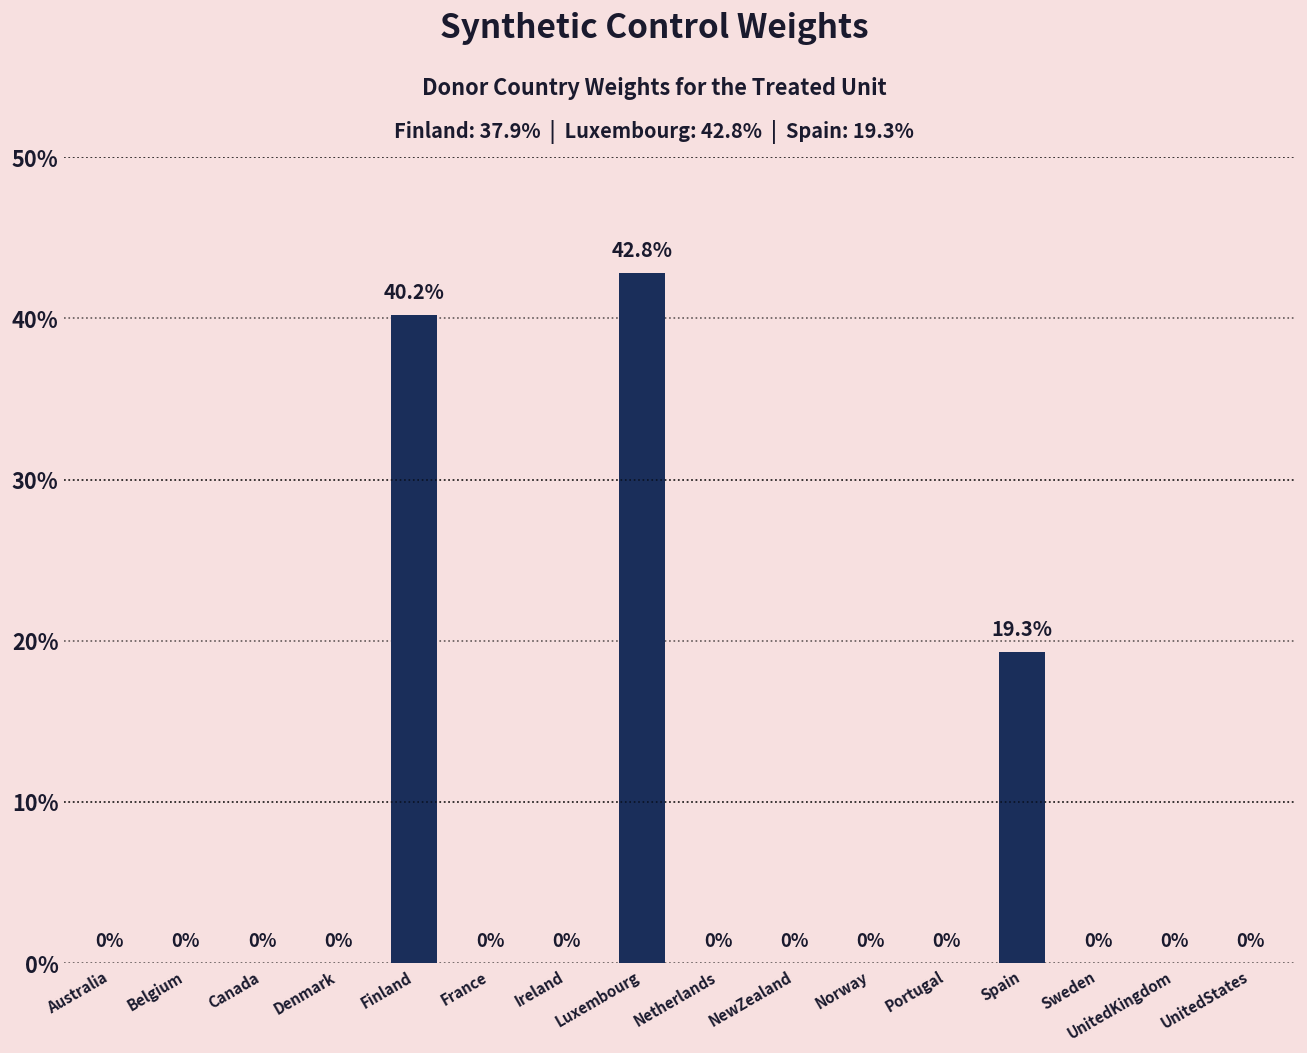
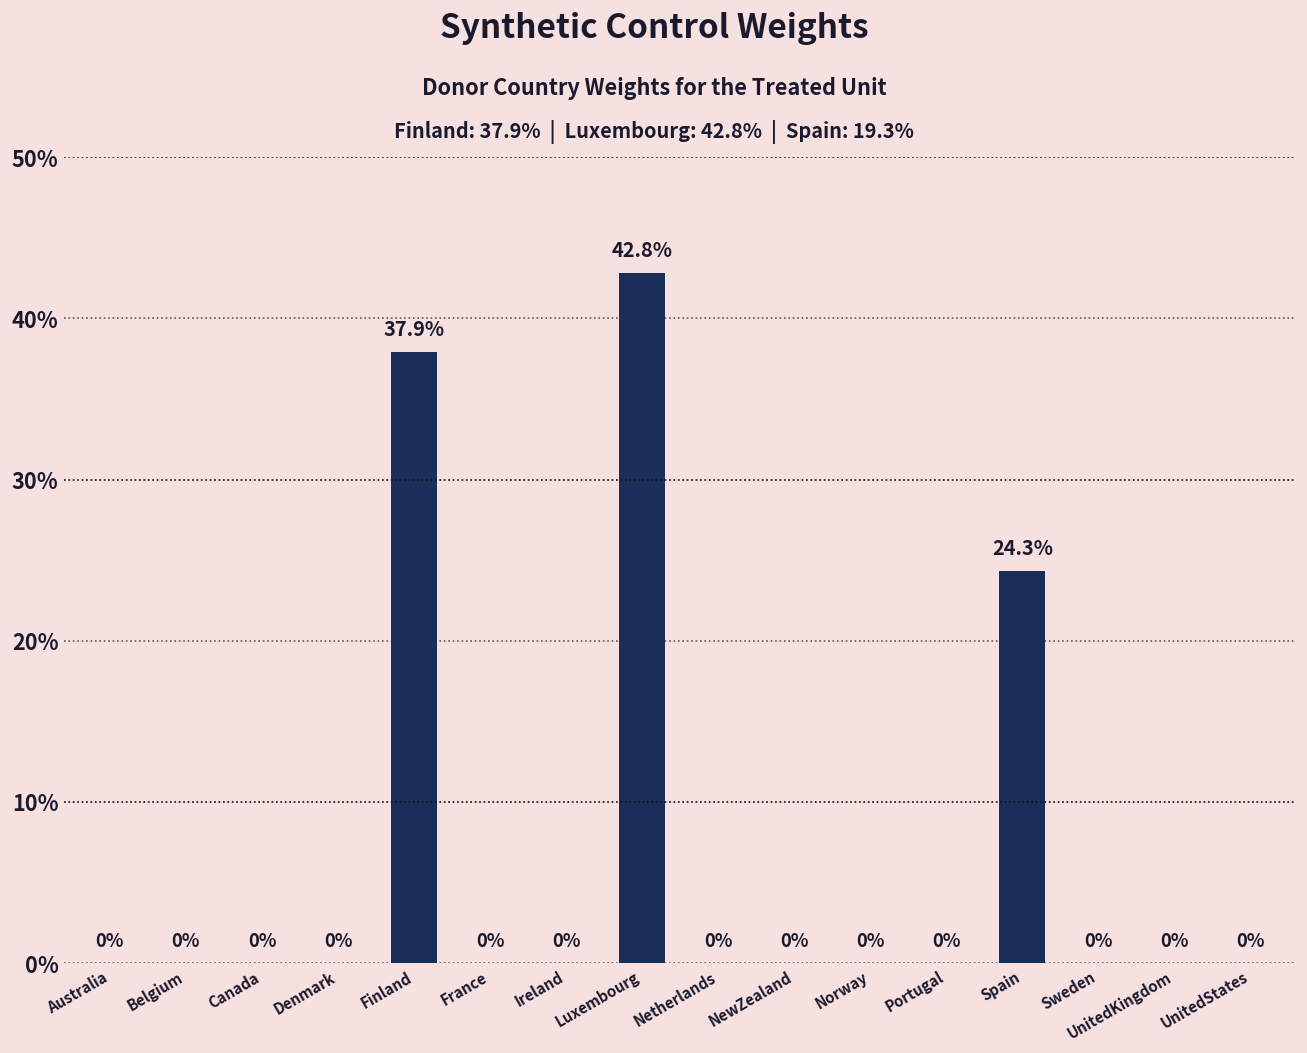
Finland: 40.2% -> 37.9%
Spain: 19.3% -> 24.3%
